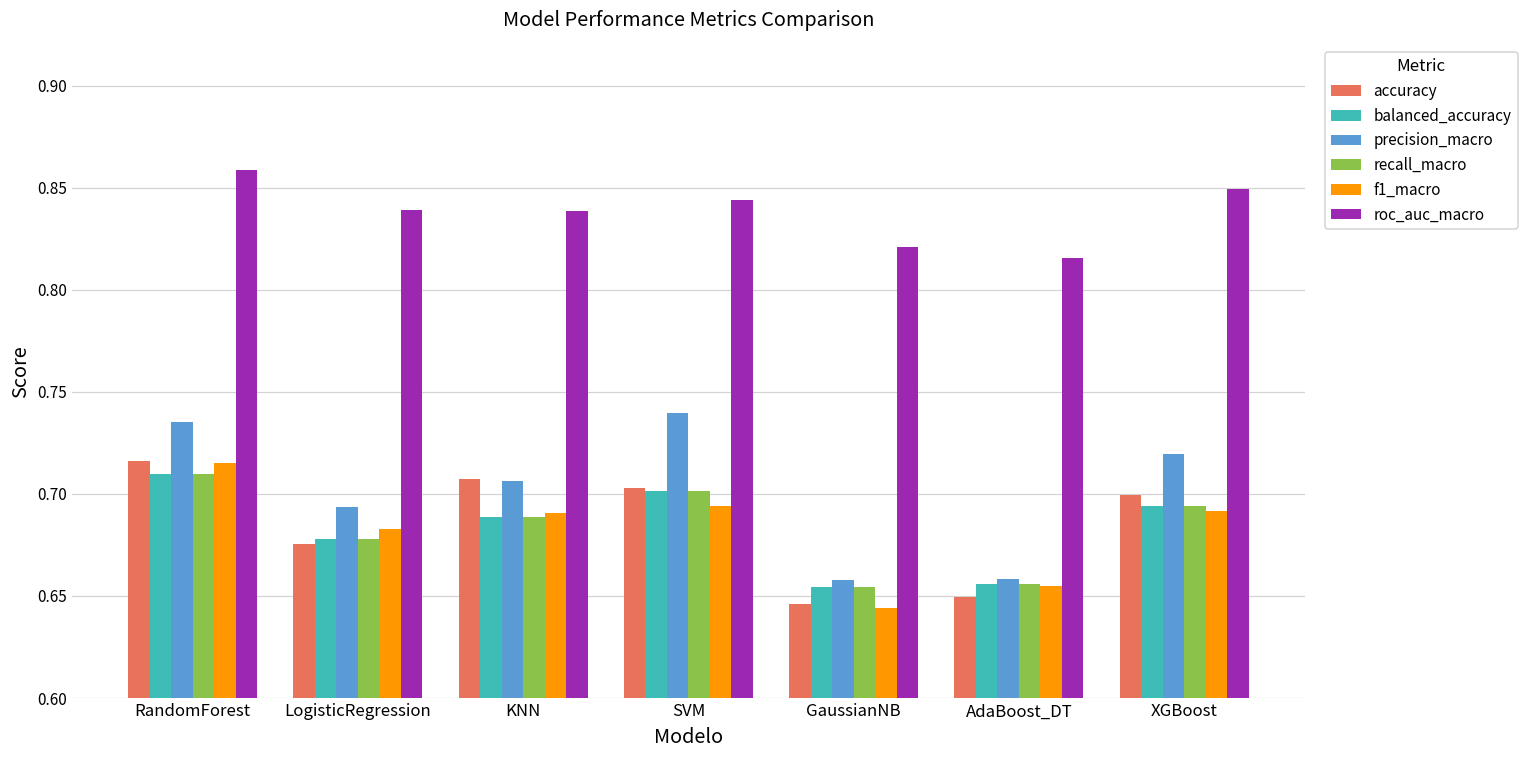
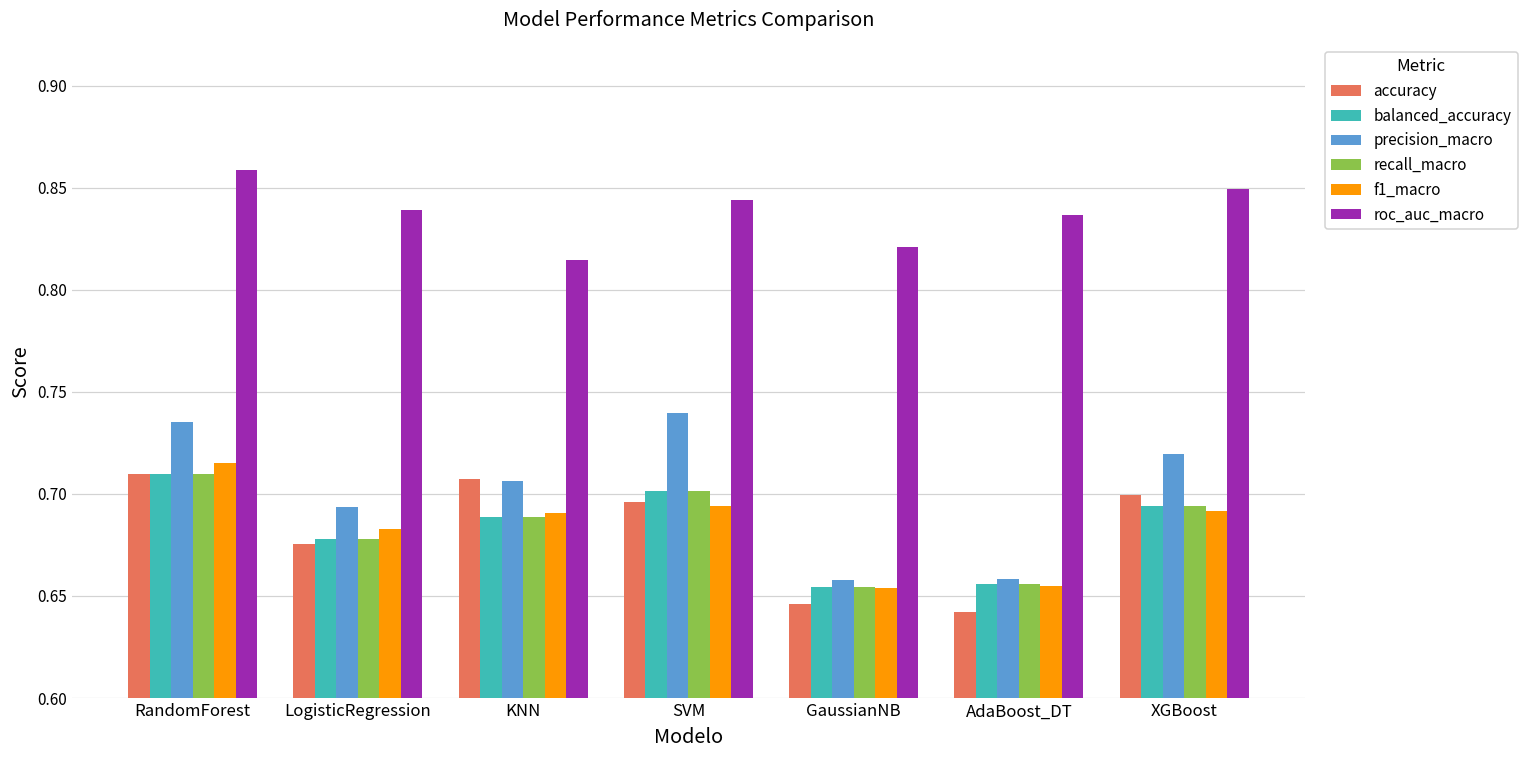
accuracy, RandomForest: 0.716 -> 0.710
roc_auc_macro, KNN: 0.838 -> 0.815
accuracy, SVM: 0.703 -> 0.696
f1_macro, GaussianNB: 0.644 -> 0.654
accuracy, AdaBoost_DT: 0.649 -> 0.642
roc_auc_macro, AdaBoost_DT: 0.815 -> 0.837
